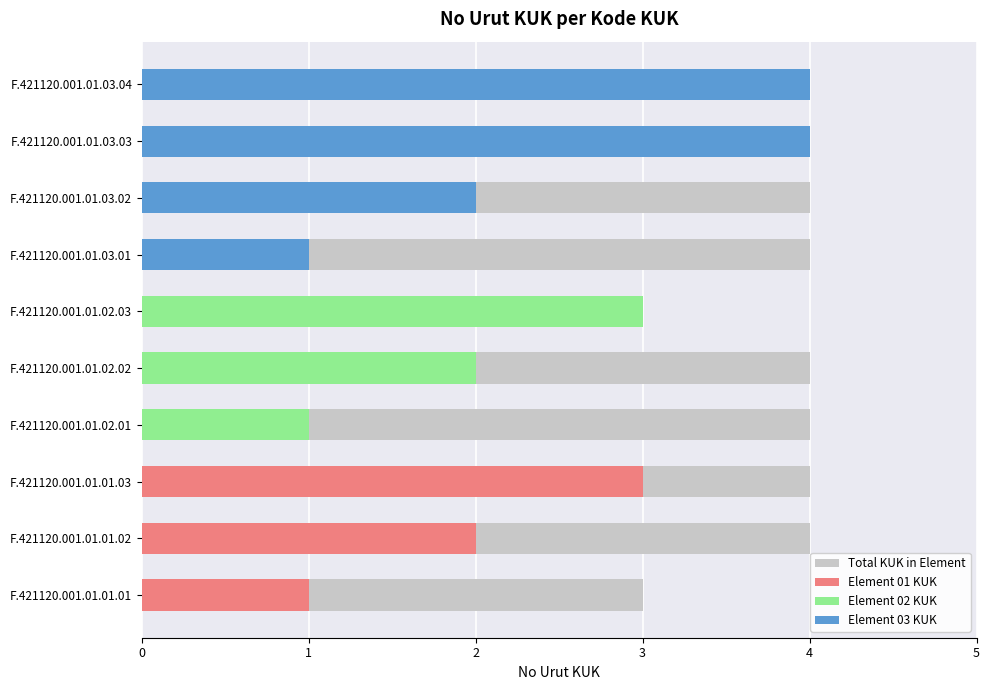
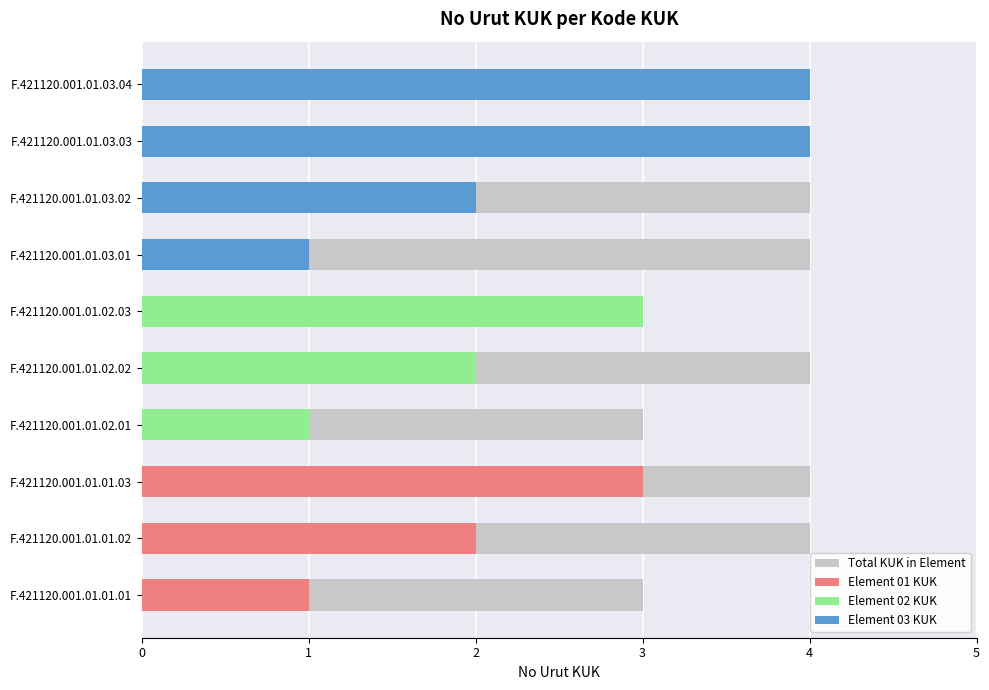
Total KUK in Element, F.421120.001.01.02.01: 4 -> 3
